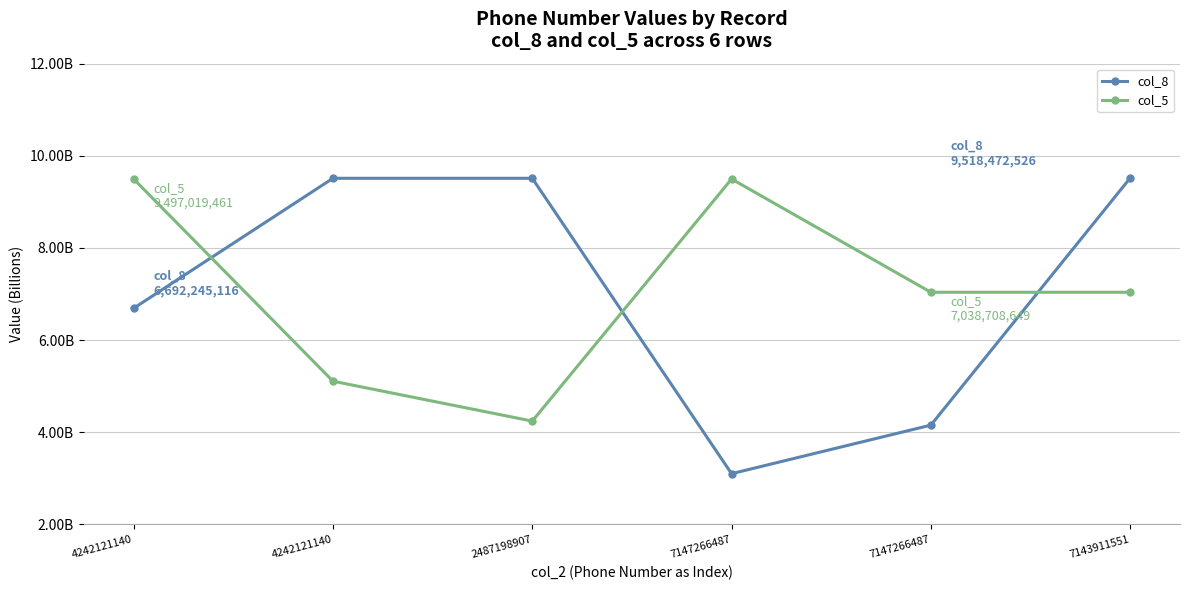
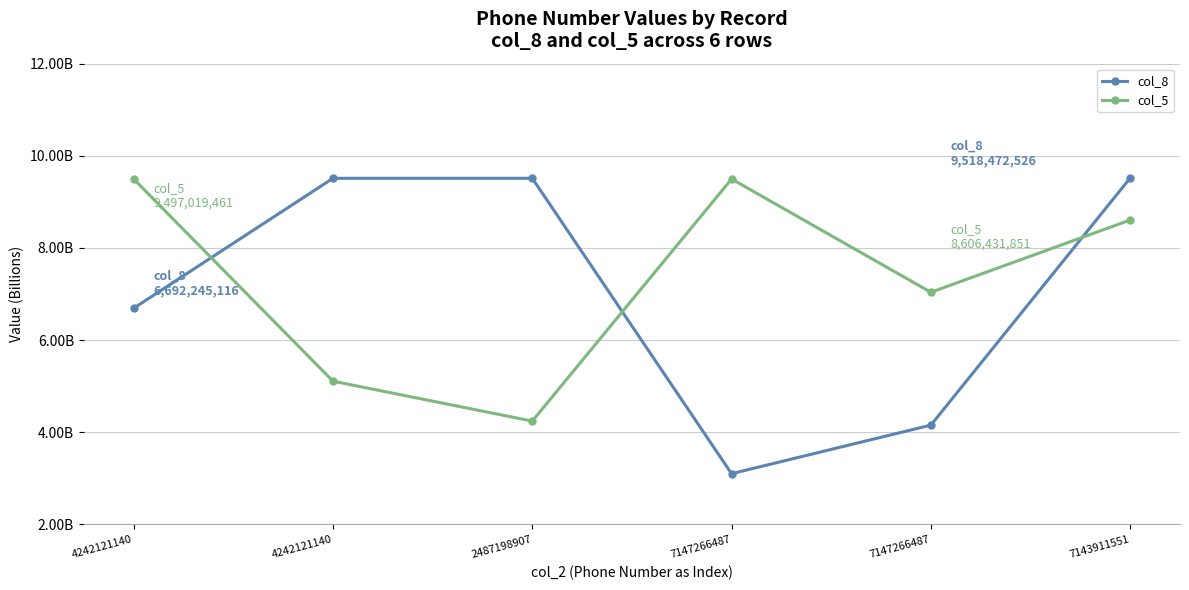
col_5, 7143911551: 7,038,708,649 -> 8,606,431,851
